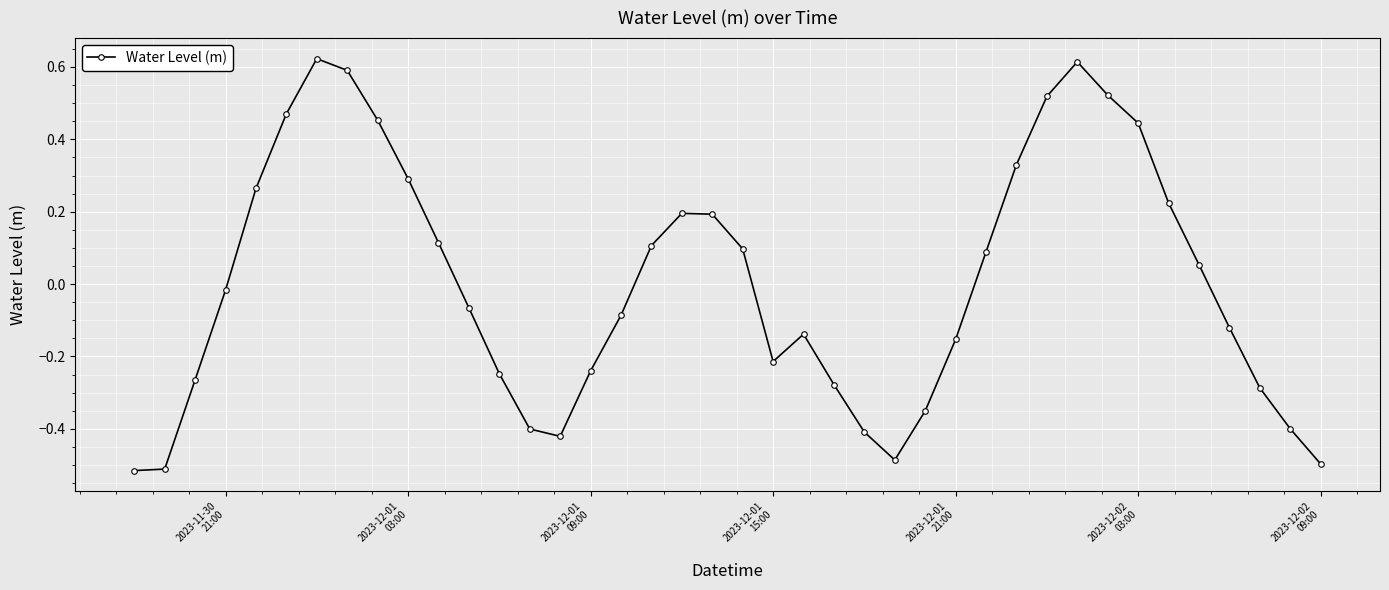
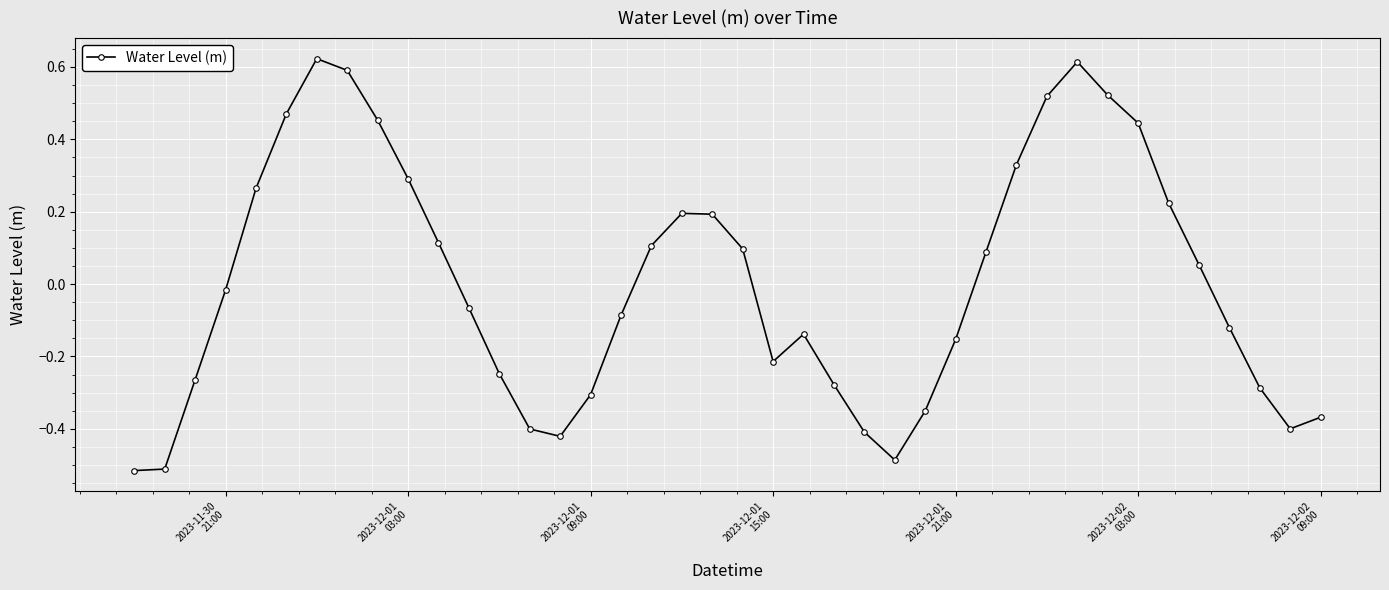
2023-12-01 09:00: -0.24 -> -0.31
2023-12-02 09:00: -0.50 -> -0.37
